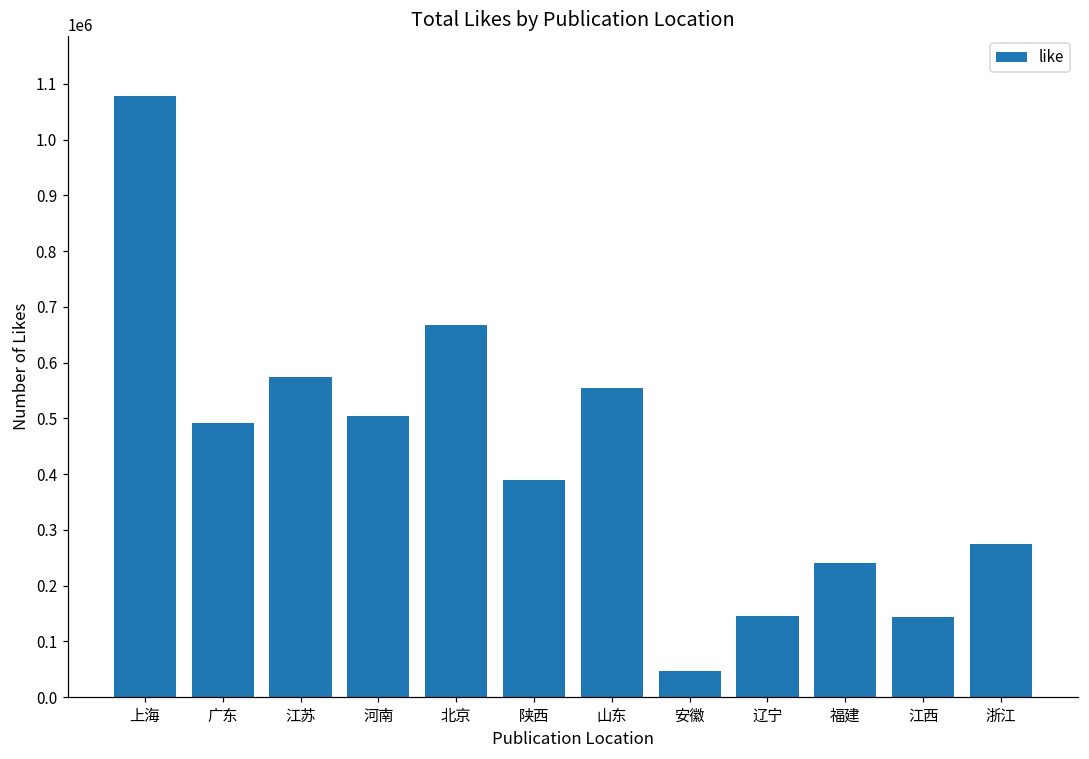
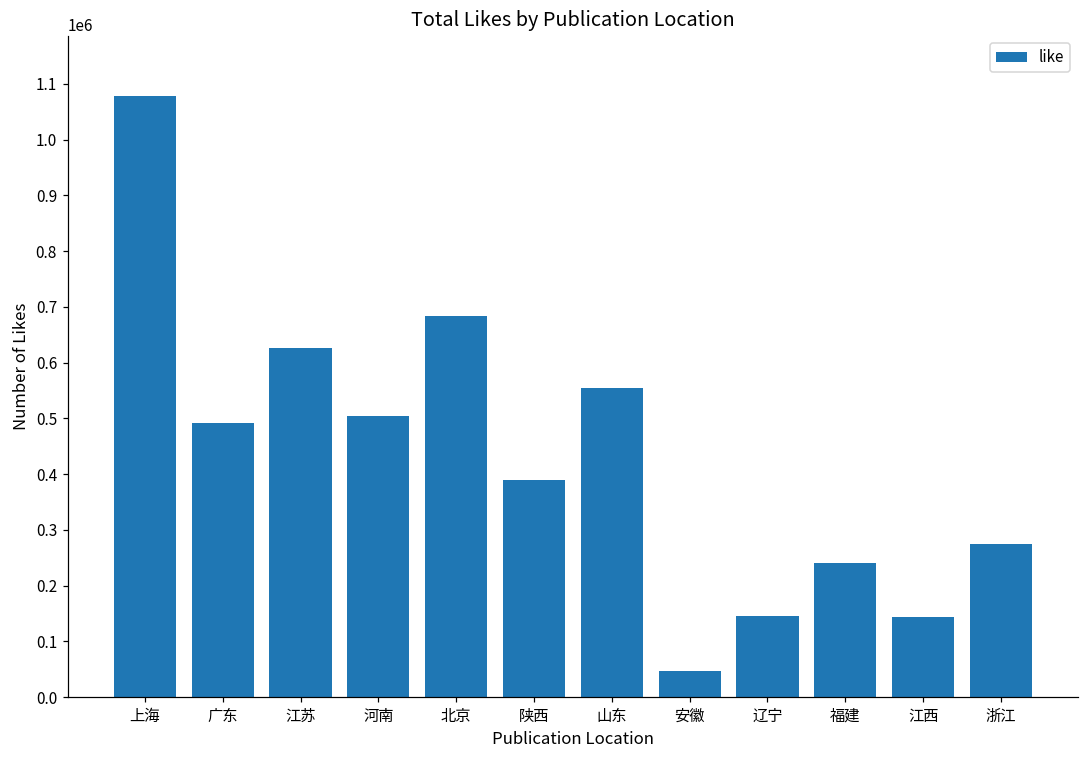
江苏: 580000 -> 630000
北京: 670000 -> 680000
